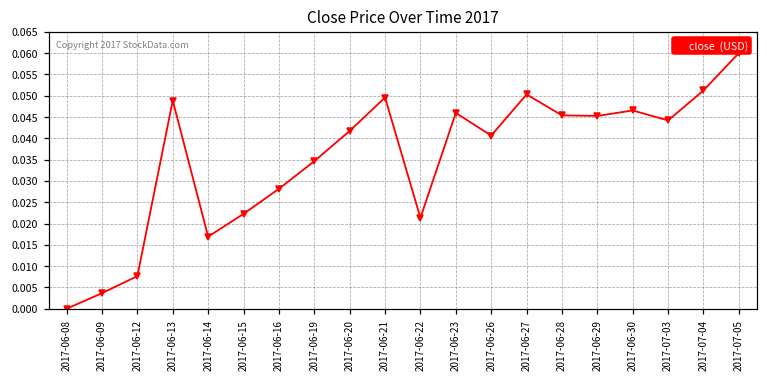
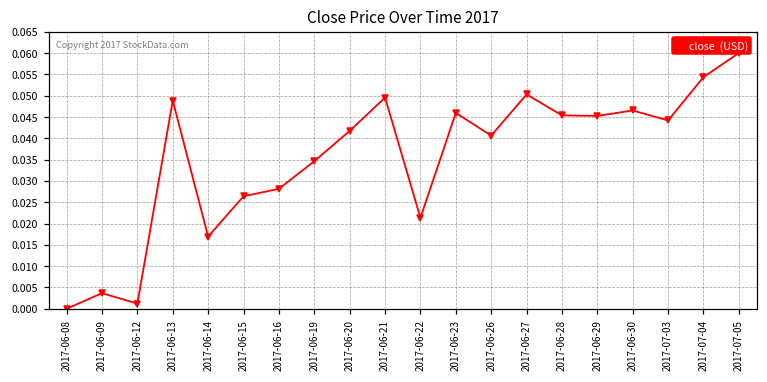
2017-06-12: 0.008 -> 0.001
2017-06-15: 0.022 -> 0.026
2017-07-04: 0.051 -> 0.054
